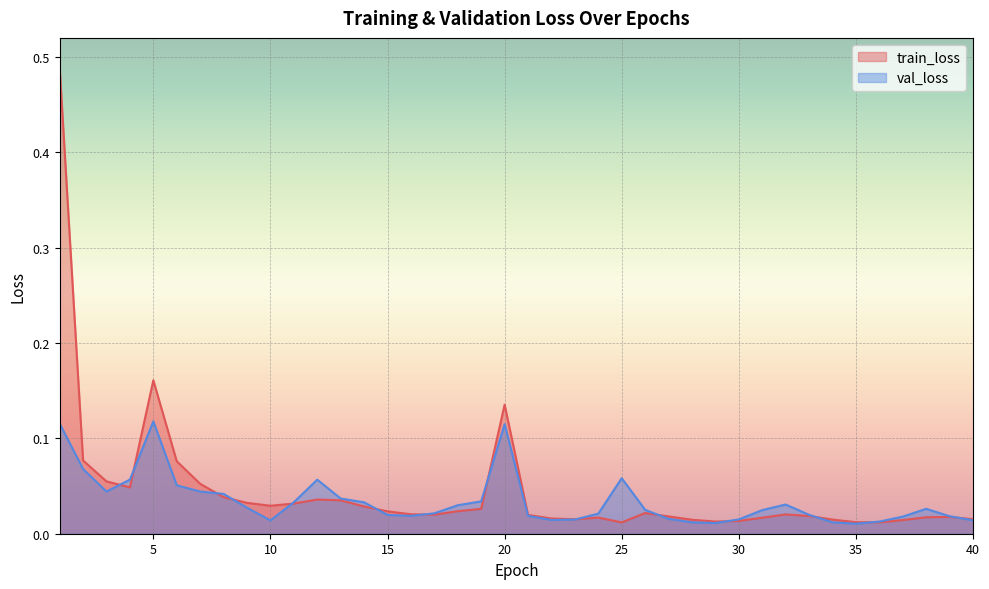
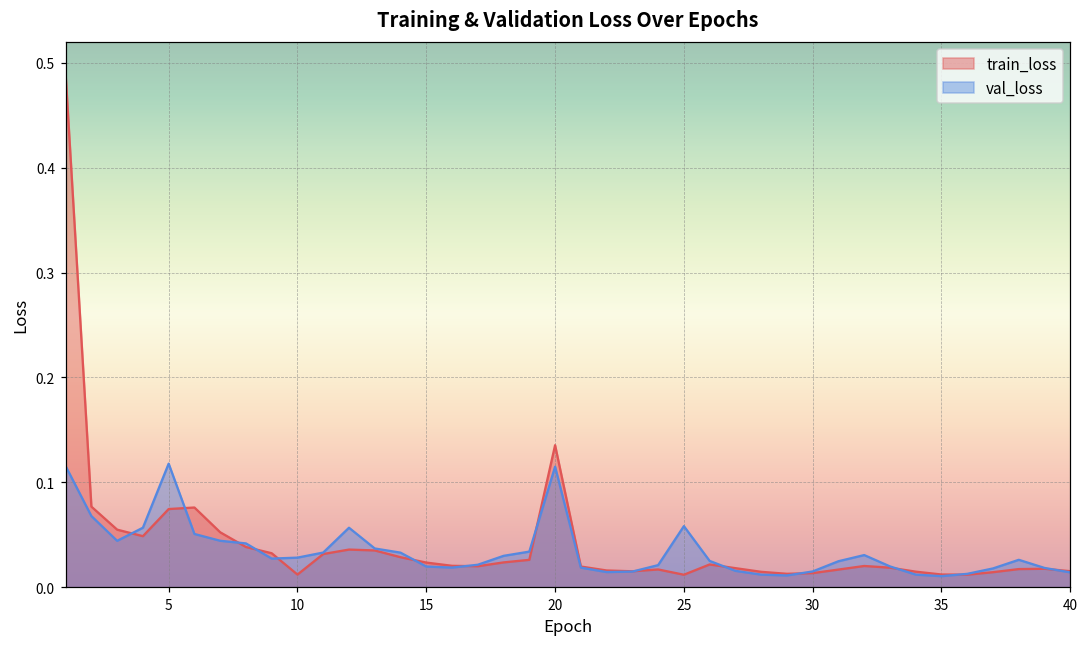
train_loss, 5: 0.16 -> 0.07
train_loss, 10: 0.03 -> 0.01
val_loss, 10: 0.01 -> 0.03
